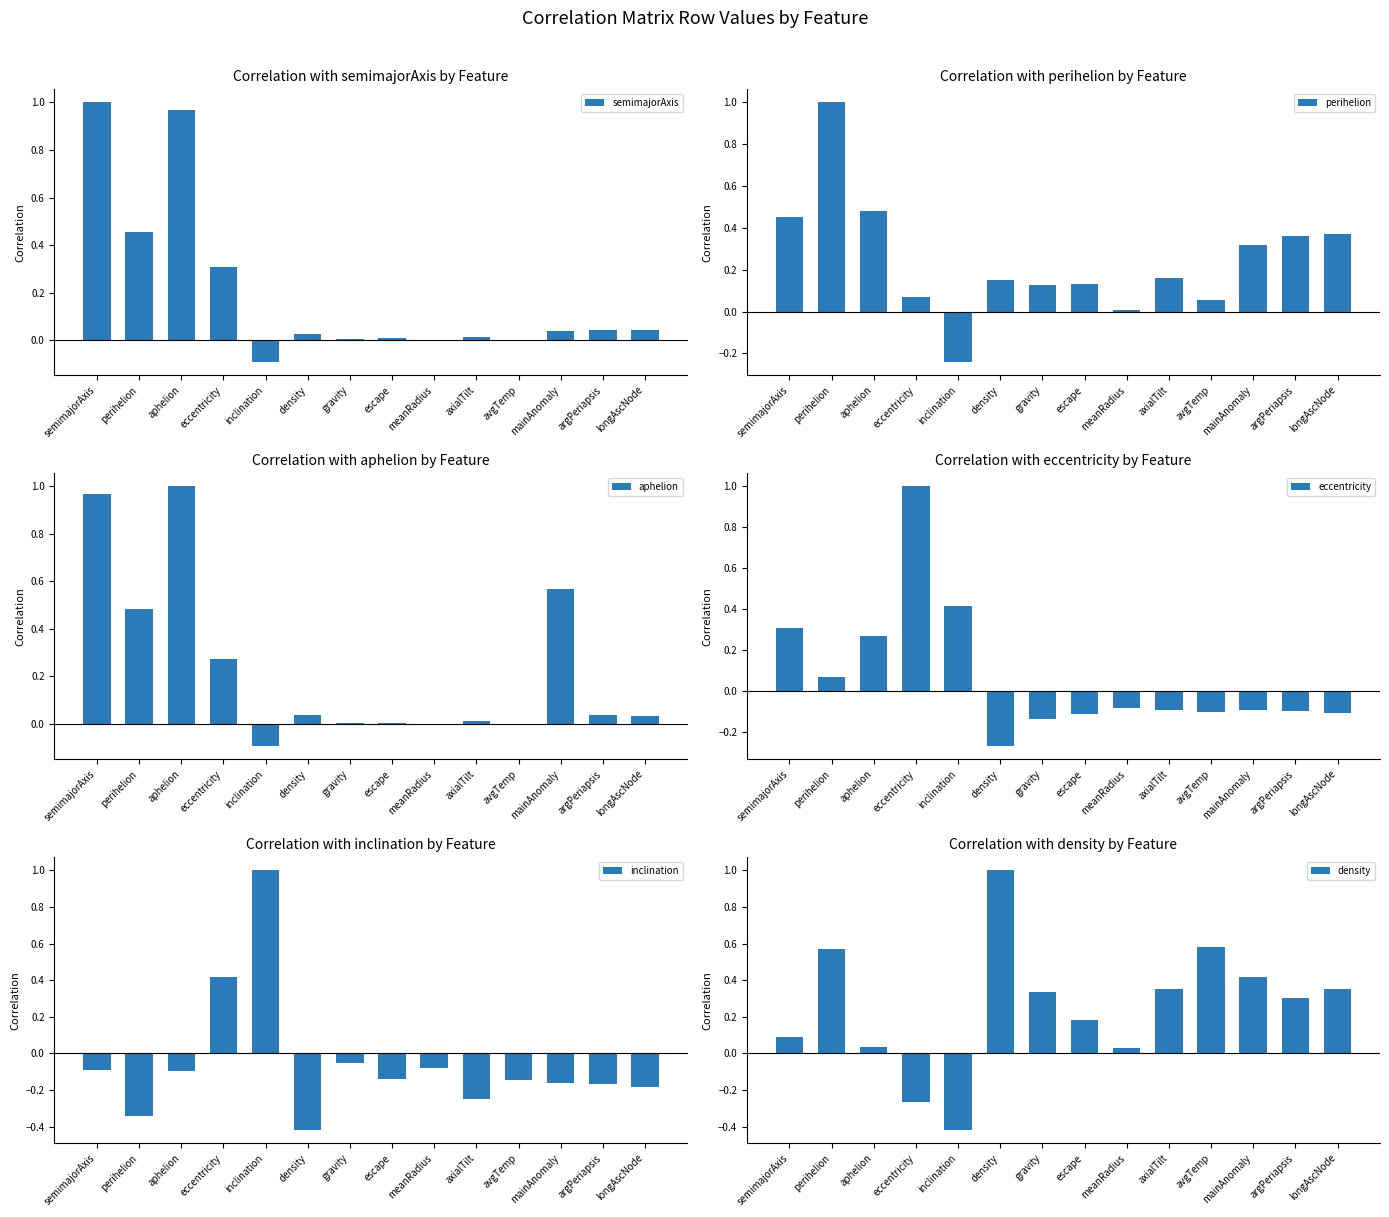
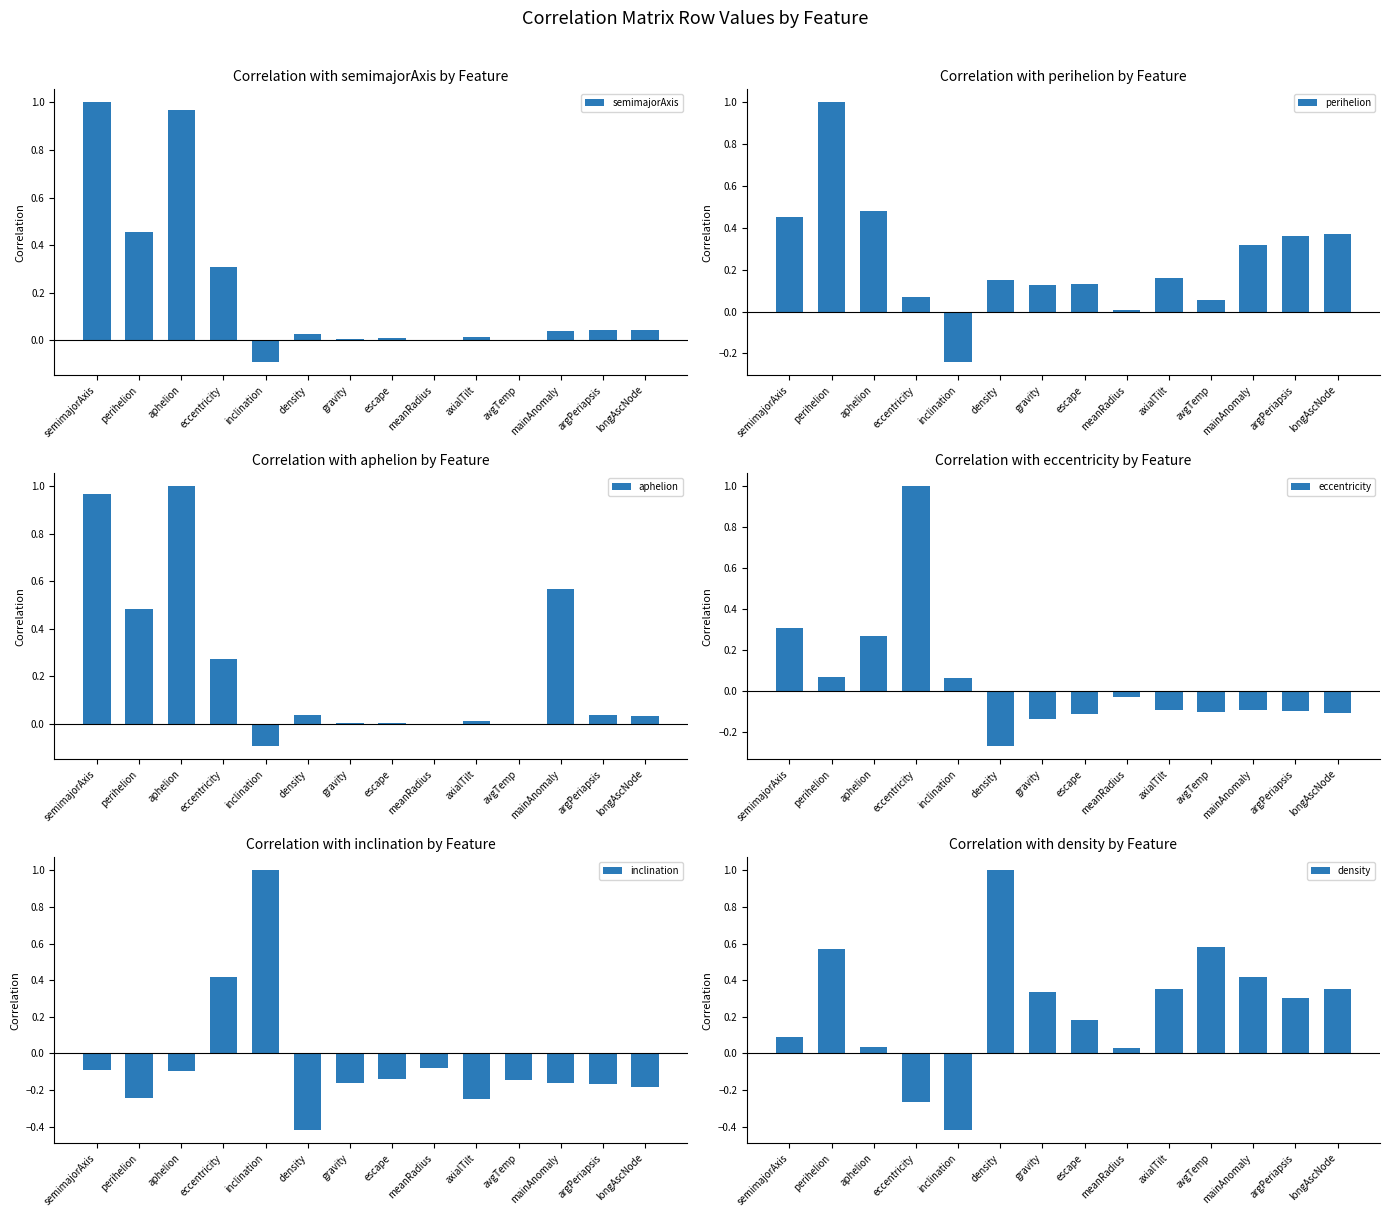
Correlation with eccentricity by Feature, inclination: 0.42 -> 0.06
Correlation with eccentricity by Feature, meanRadius: -0.08 -> -0.03
Correlation with inclination by Feature, perihelion: -0.34 -> -0.24
Correlation with inclination by Feature, gravity: -0.05 -> -0.16
